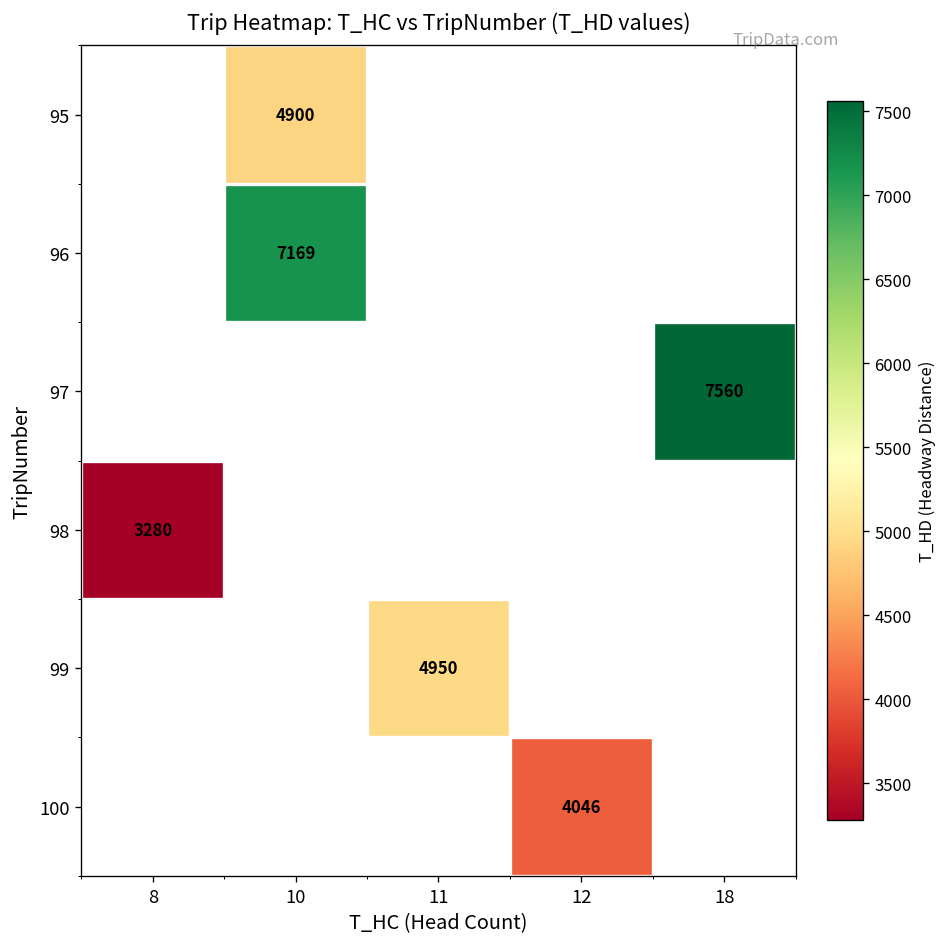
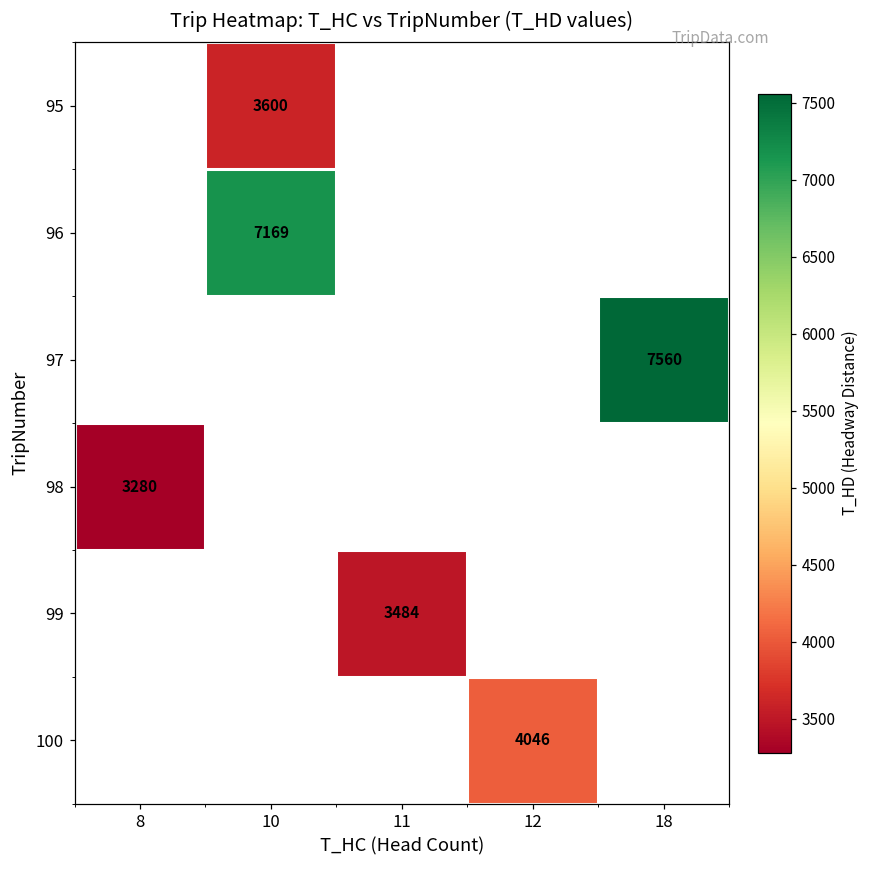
95, 10: 4900 -> 3600
99, 11: 4950 -> 3484
